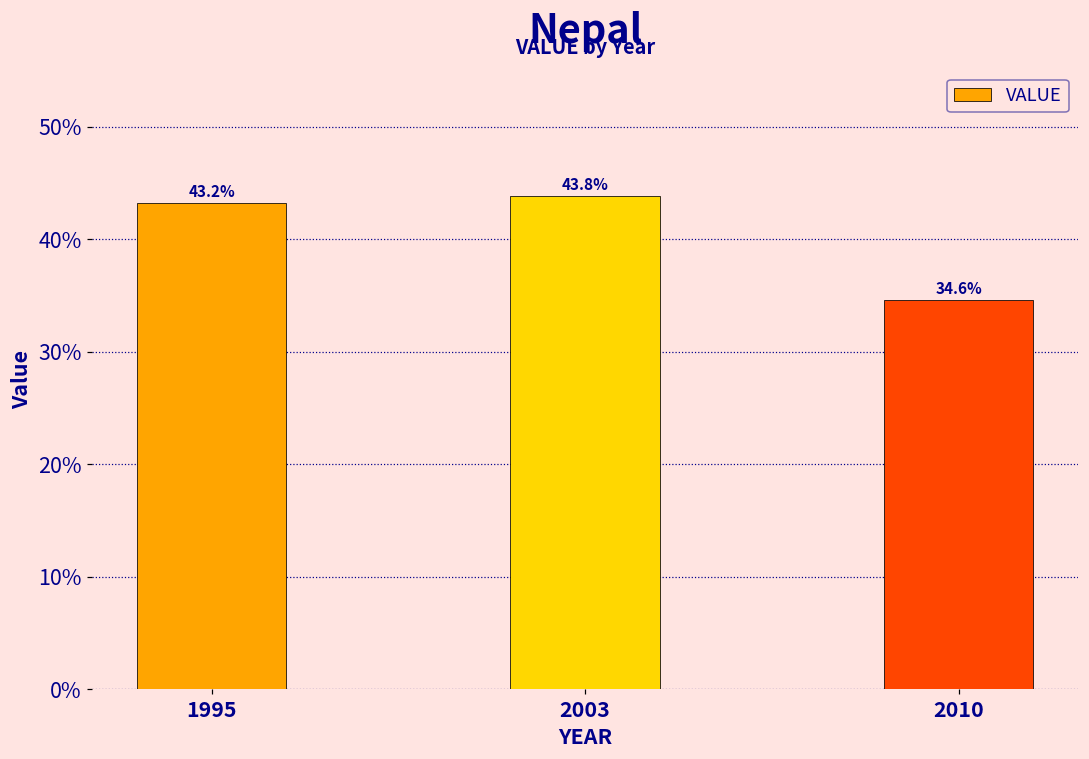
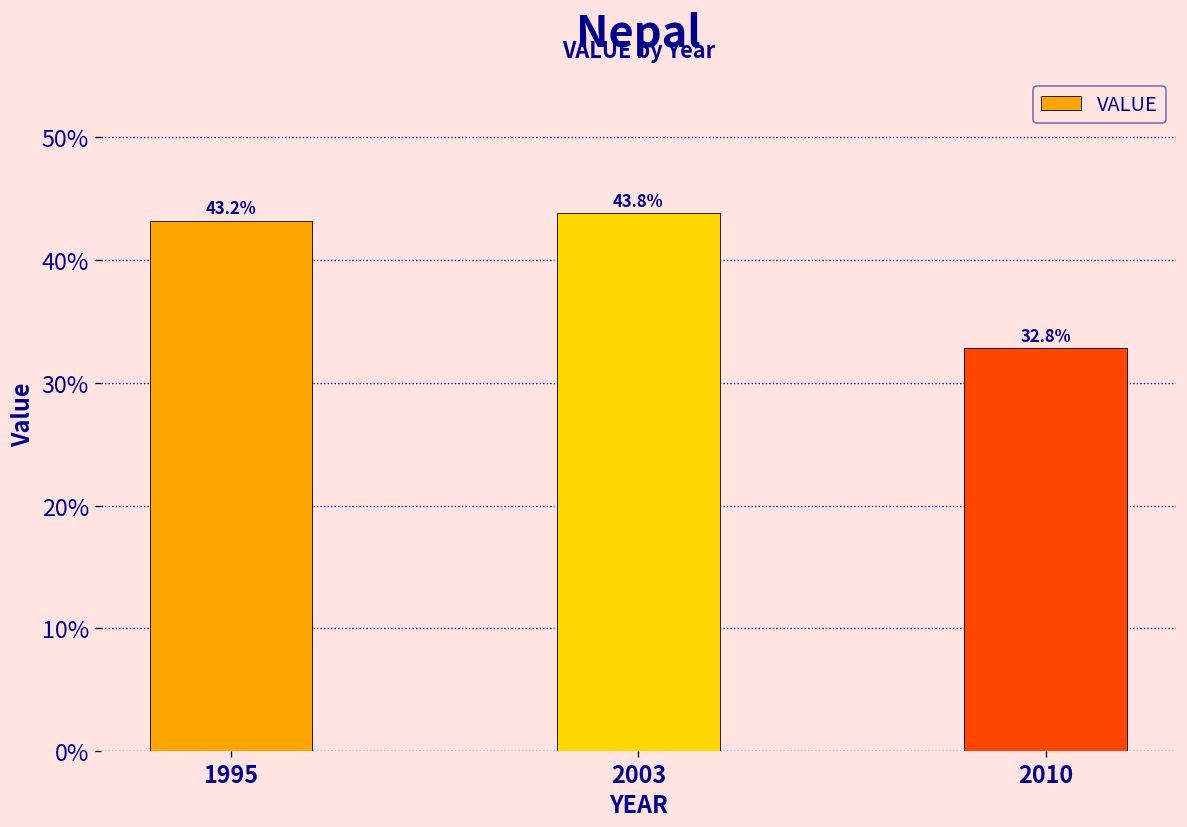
2010: 34.6% -> 32.8%
